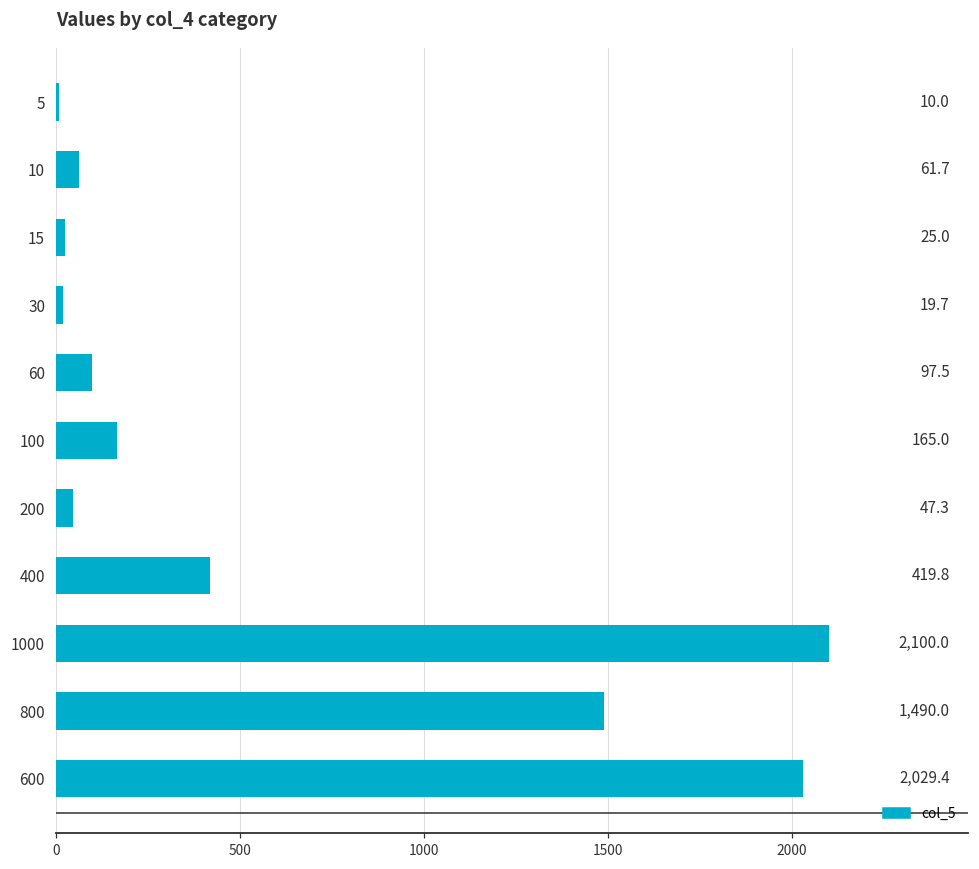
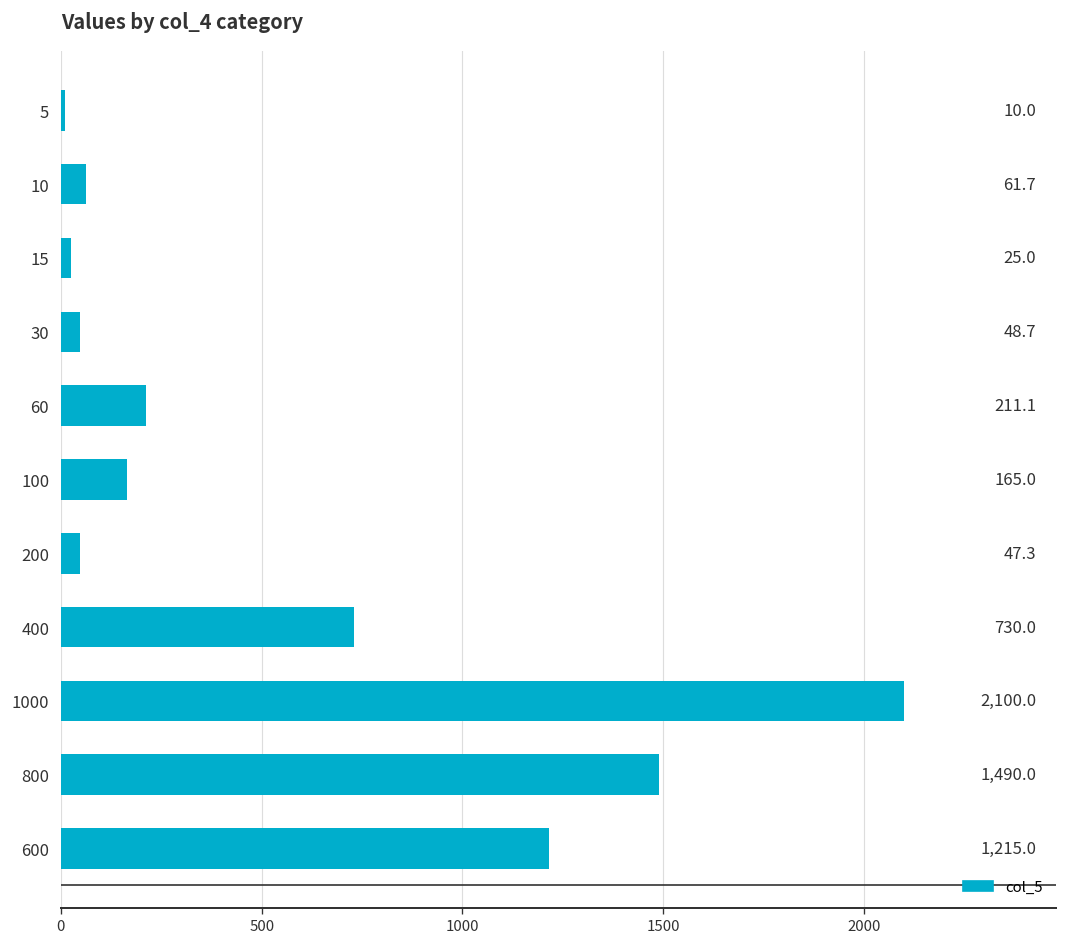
30: 19.7 -> 48.7
60: 97.5 -> 211.1
400: 419.8 -> 730.0
600: 2,029.4 -> 1,215.0
